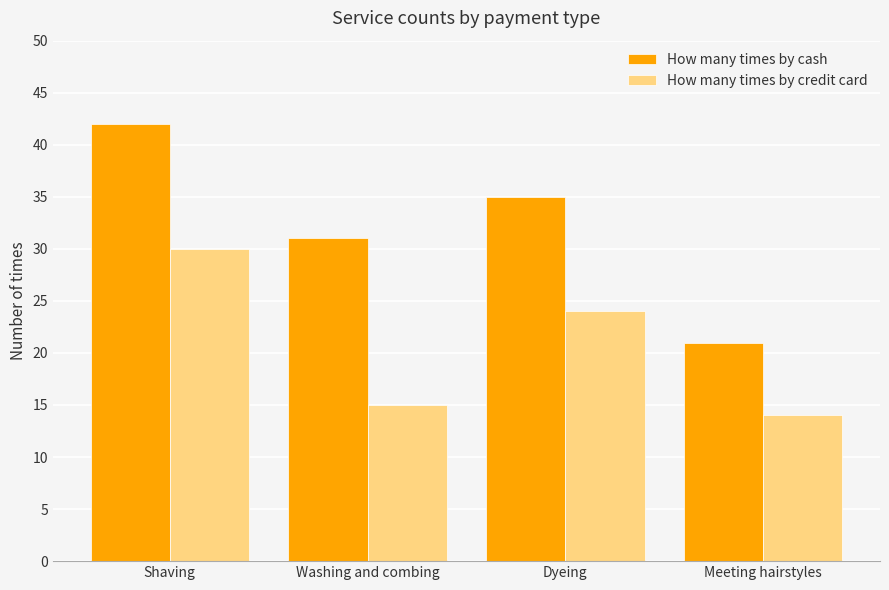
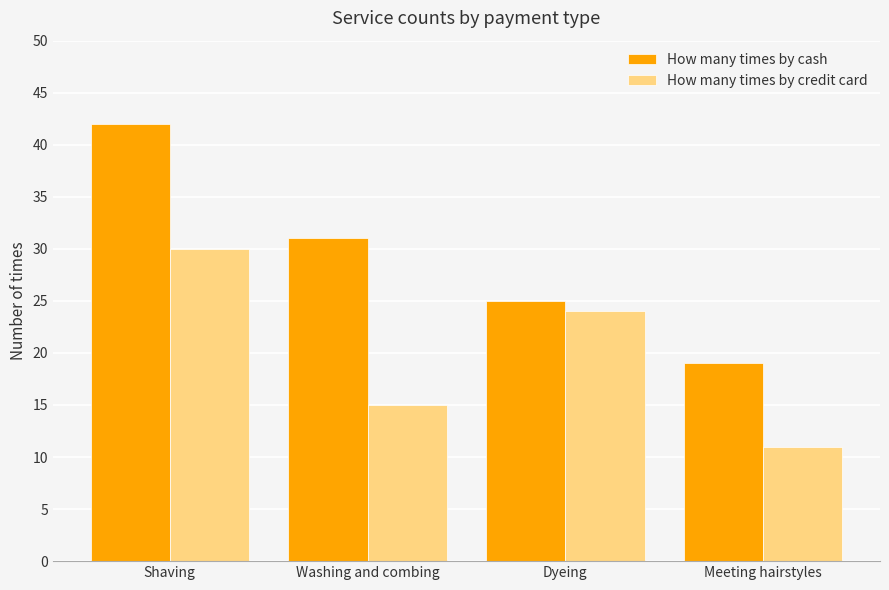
How many times by cash, Dyeing: 35 -> 25
How many times by cash, Meeting hairstyles: 21 -> 19
How many times by credit card, Meeting hairstyles: 14 -> 11
